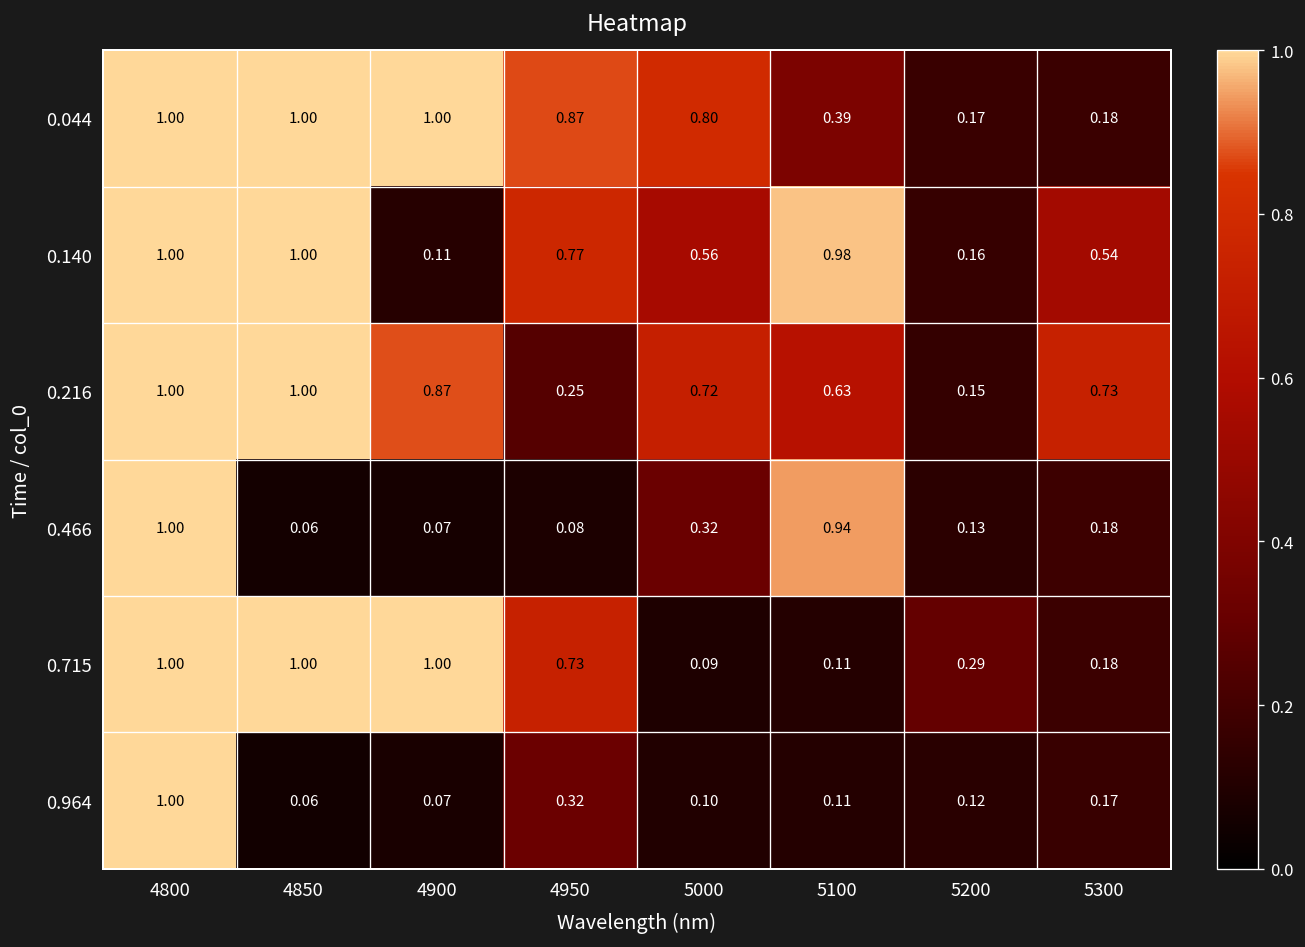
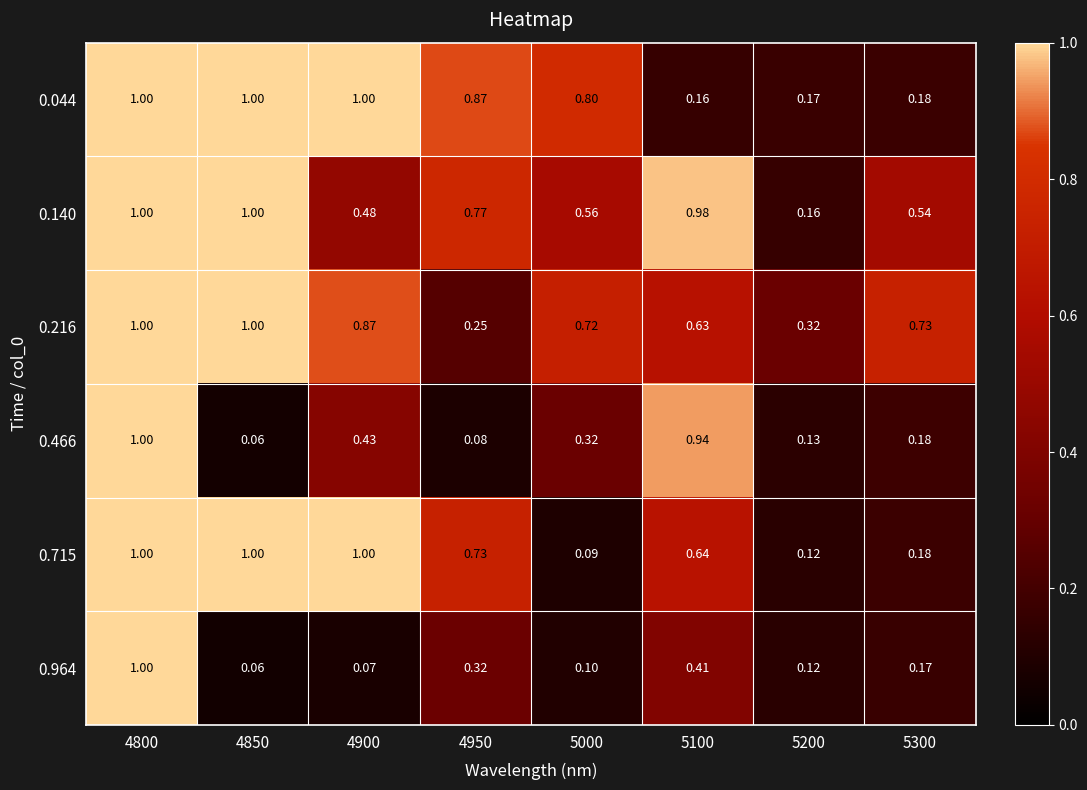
0.044, 5100: 0.39 -> 0.16
0.140, 4900: 0.11 -> 0.48
0.216, 5200: 0.15 -> 0.32
0.466, 4900: 0.07 -> 0.43
0.715, 5100: 0.11 -> 0.64
0.715, 5200: 0.29 -> 0.12
0.964, 5100: 0.11 -> 0.41
